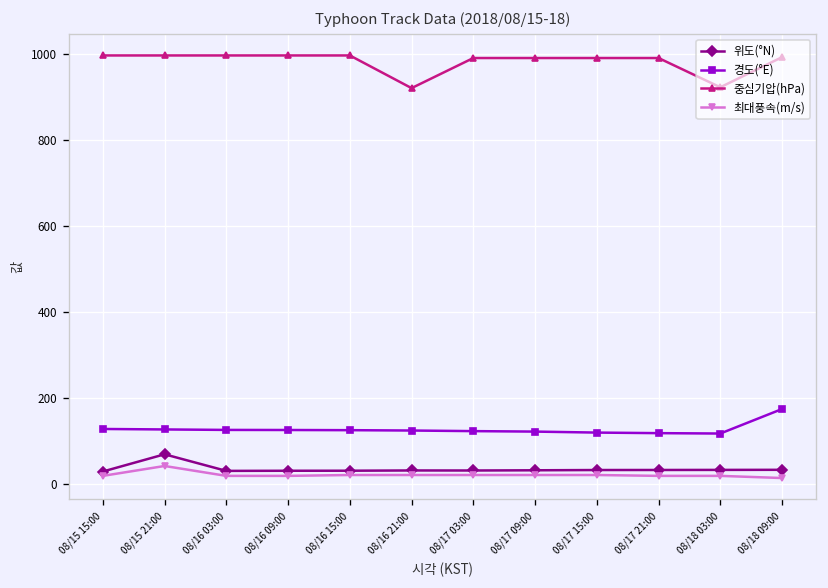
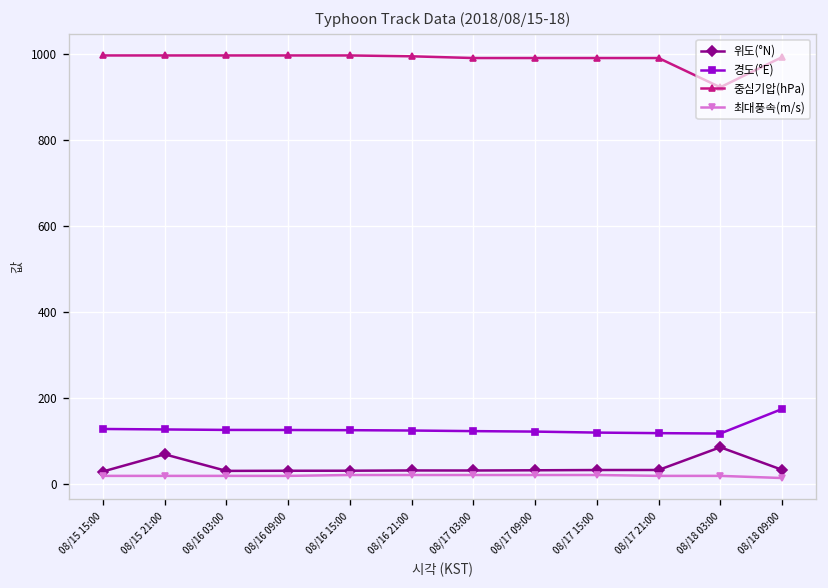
최대풍속(m/s), 08/15 21:00: 40 -> 20
중심기압(hPa), 08/16 21:00: 920 -> 990
위도(°N), 08/18 03:00: 30 -> 80
